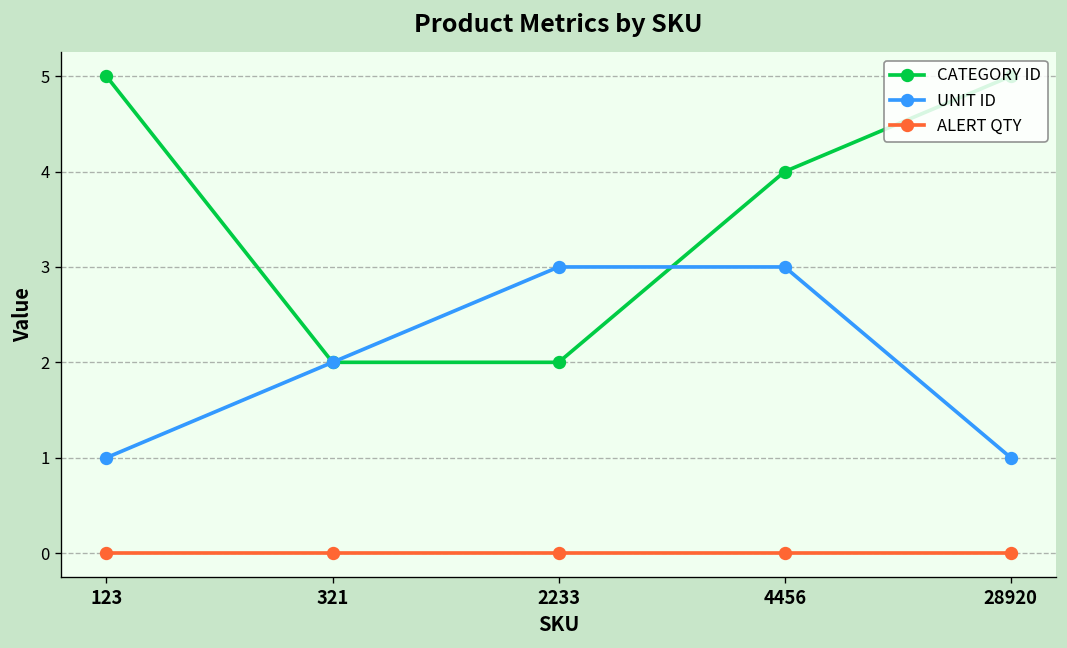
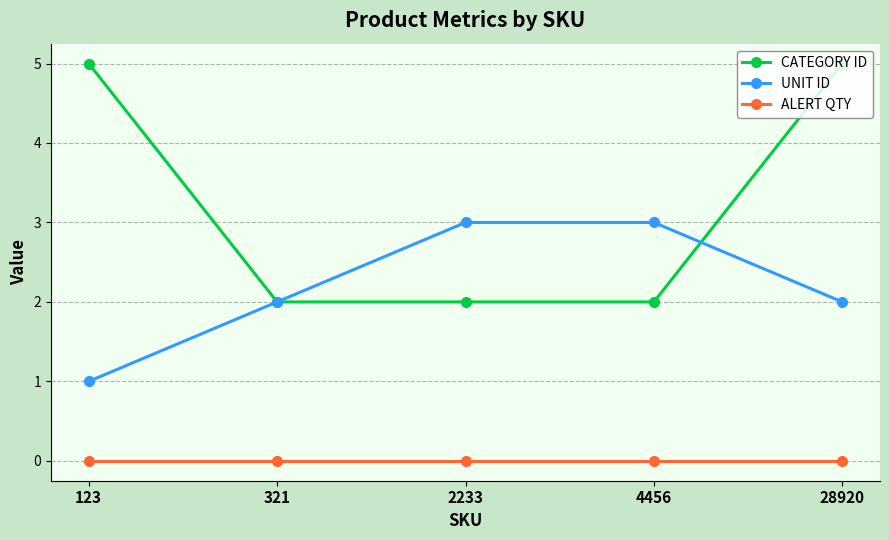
CATEGORY ID, 4456: 4 -> 2
UNIT ID, 28920: 1 -> 2
